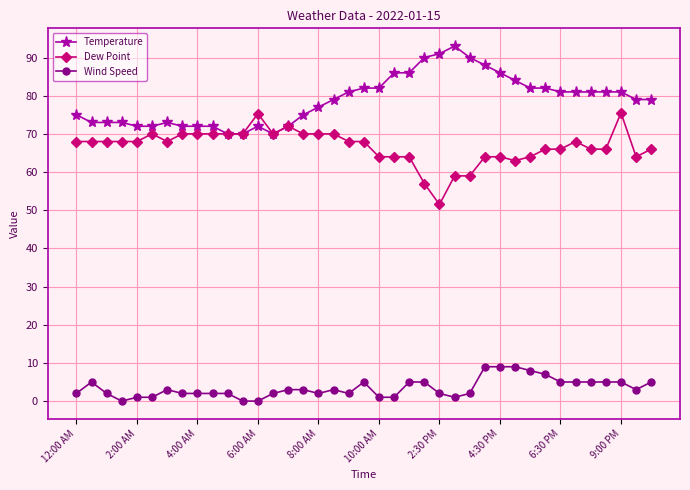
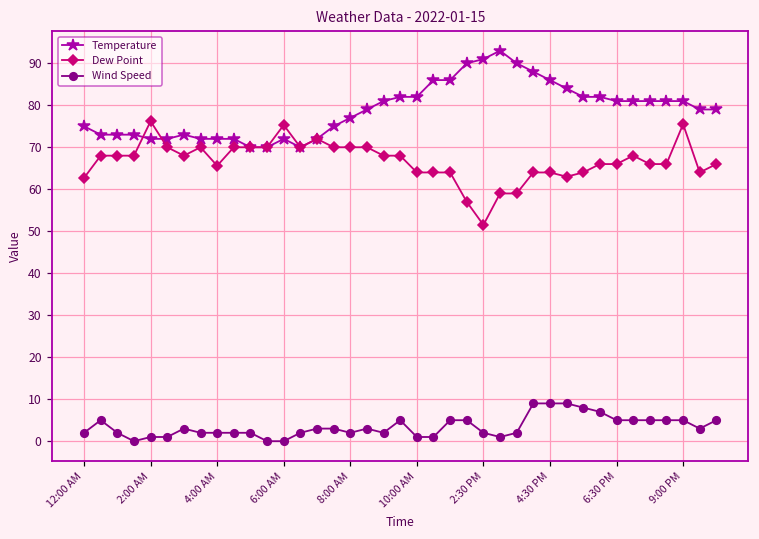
Dew Point, 12:00 AM: 68 -> 63
Dew Point, 2:00 AM: 68 -> 76
Dew Point, 4:00 AM: 70 -> 66
